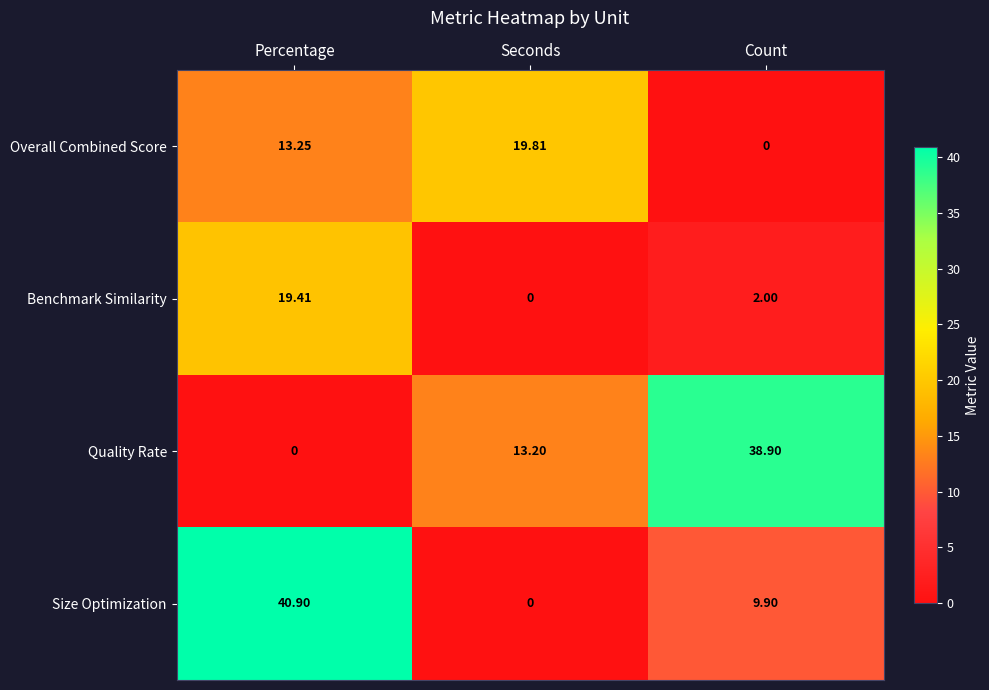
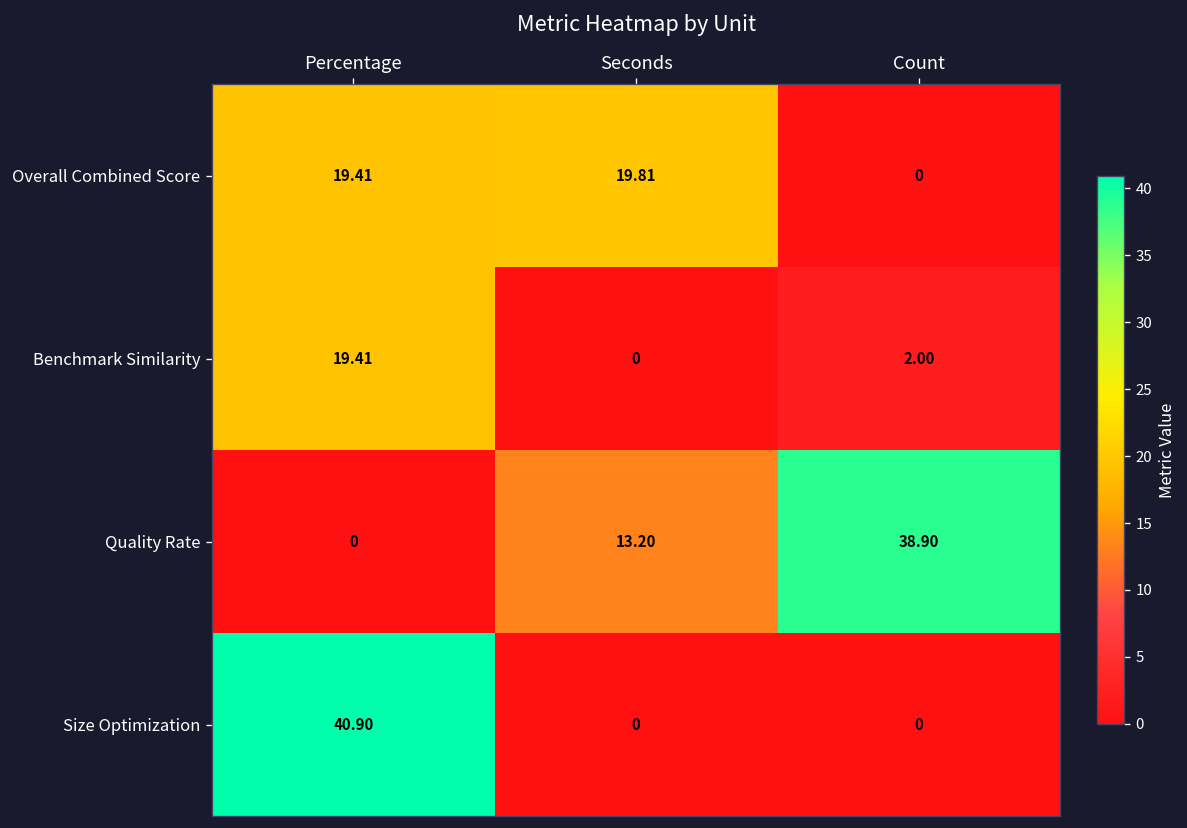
Overall Combined Score, Percentage: 13.25 -> 19.41
Size Optimization, Count: 9.90 -> 0
